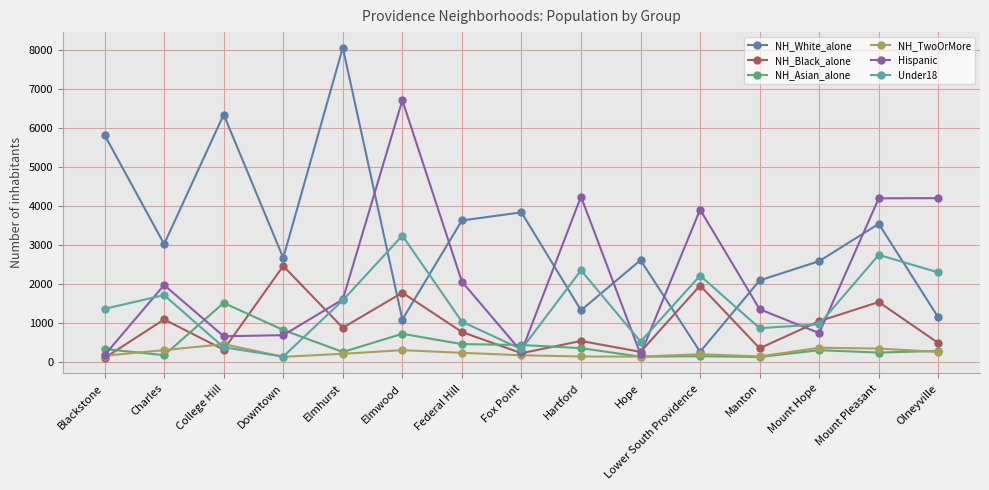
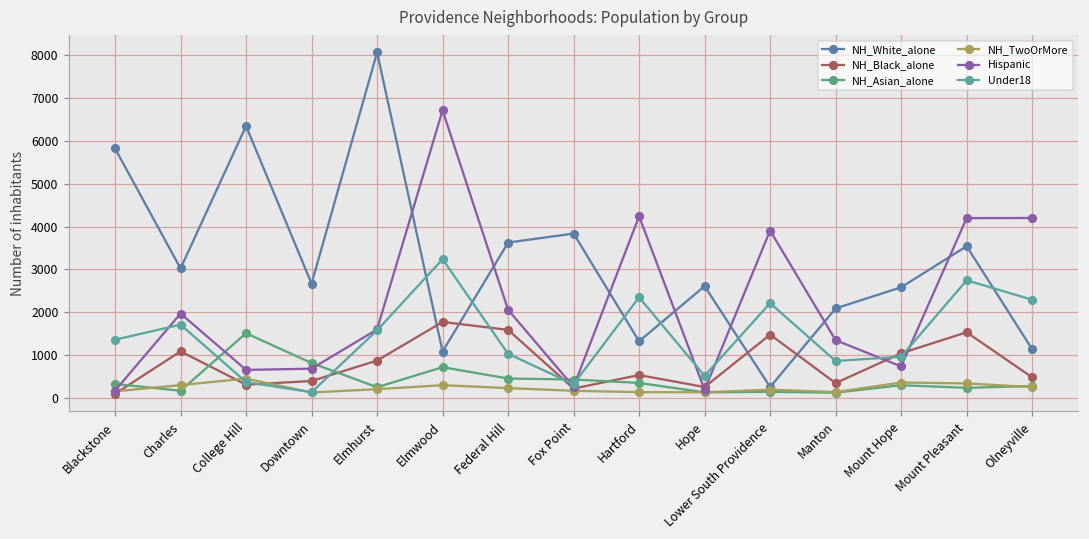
NH_Black_alone, Downtown: 2500 -> 400
NH_Black_alone, Federal Hill: 800 -> 1600
NH_Black_alone, Lower South Providence: 2000 -> 1500
